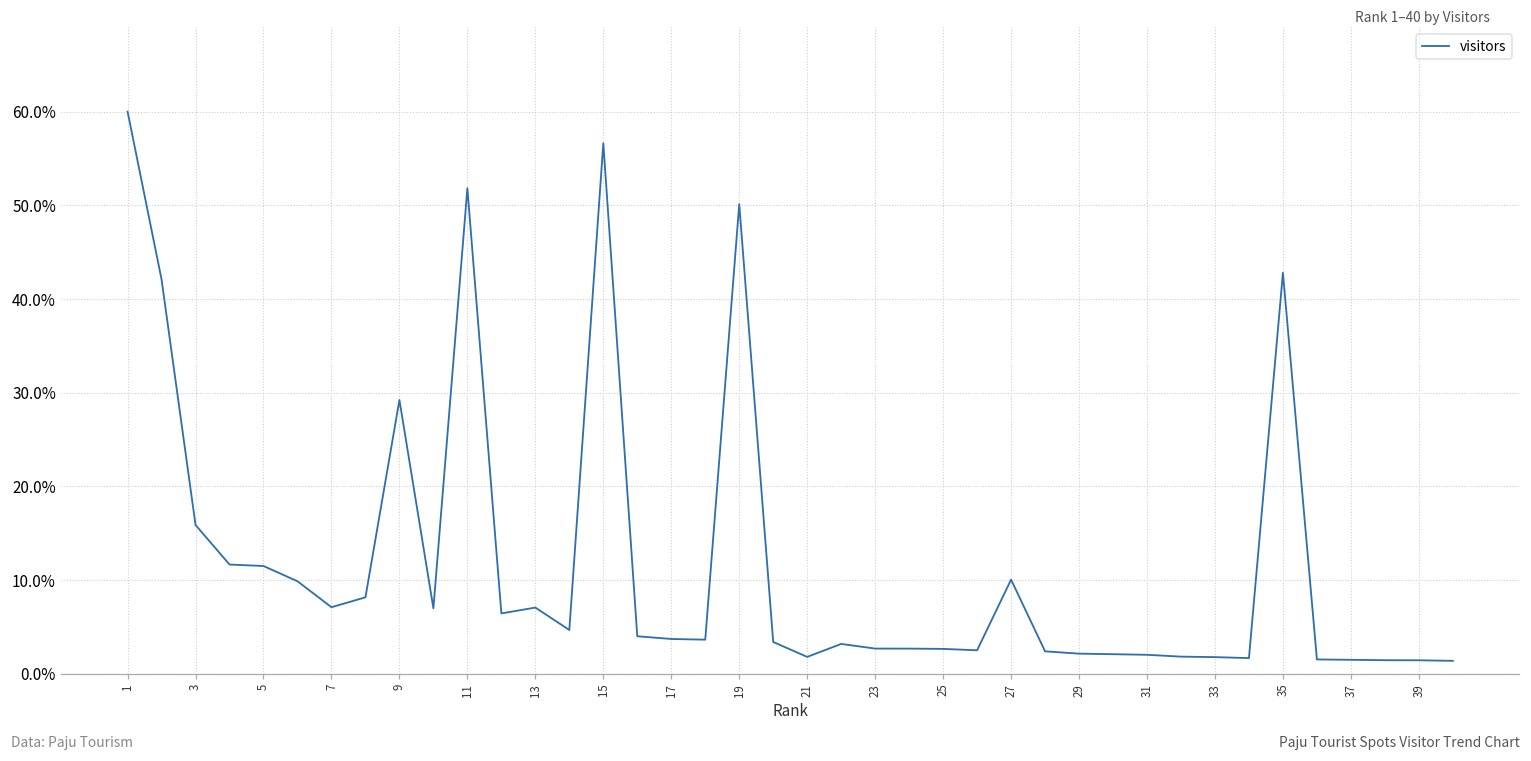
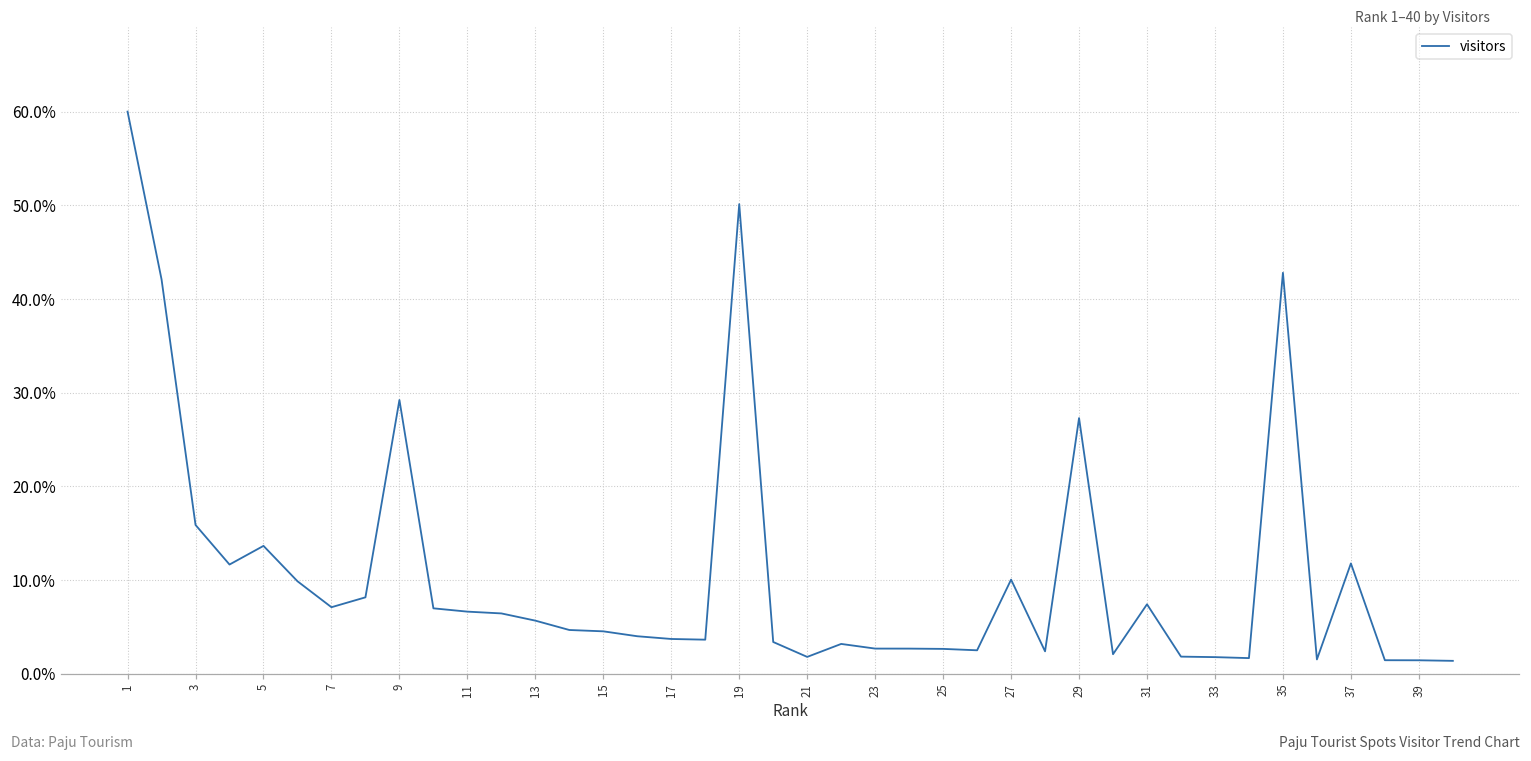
5: 11% -> 14%
11: 52% -> 7%
13: 7% -> 6%
15: 57% -> 5%
29: 2% -> 27%
31: 2% -> 7%
37: 1% -> 12%
